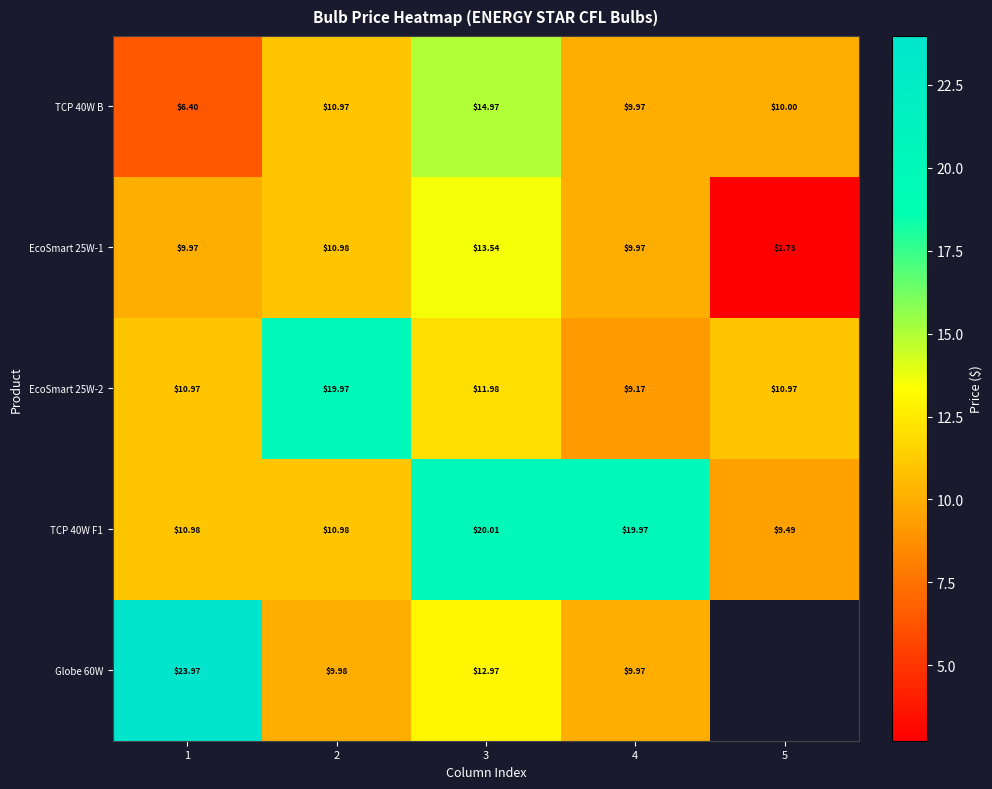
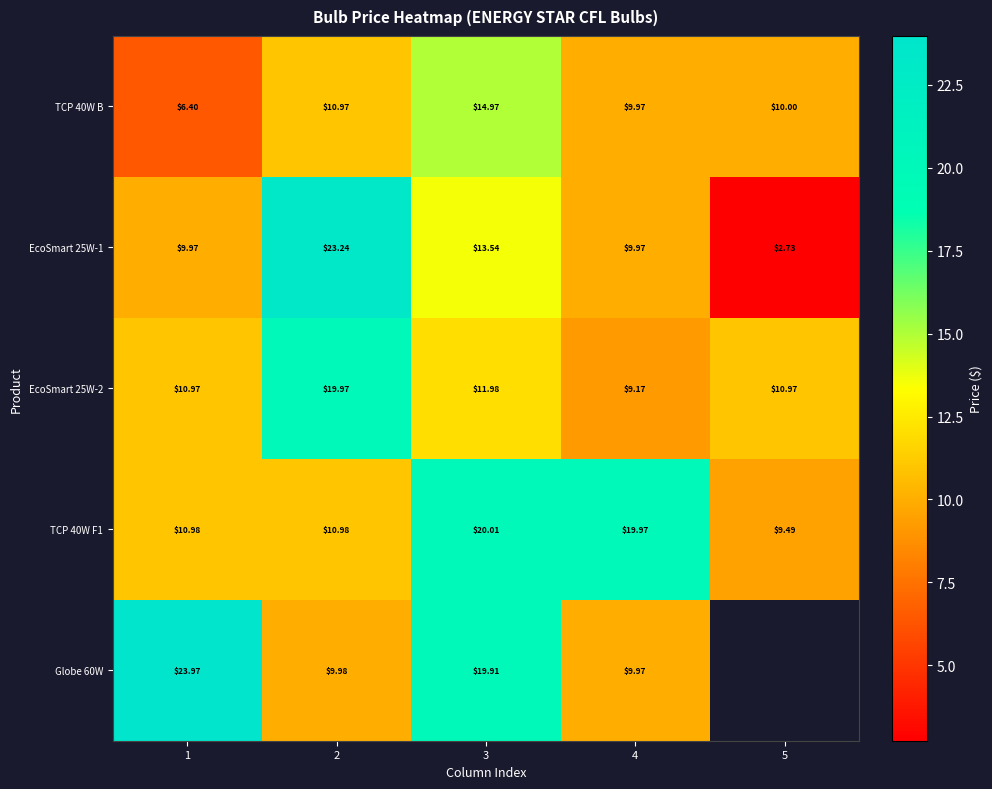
EcoSmart 25W-1, 2: $10.98 -> $23.24
Globe 60W, 3: $12.97 -> $19.91
